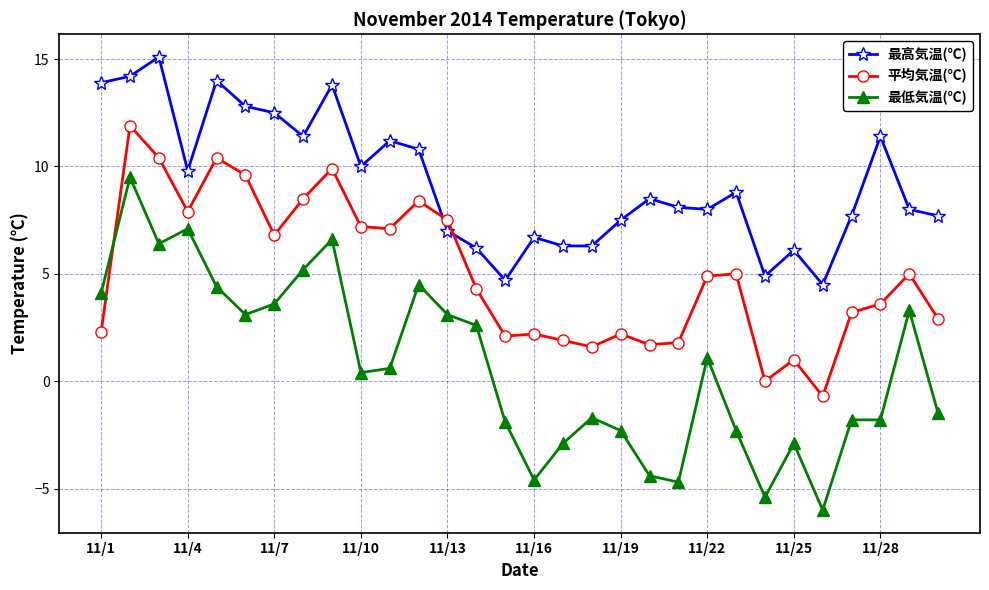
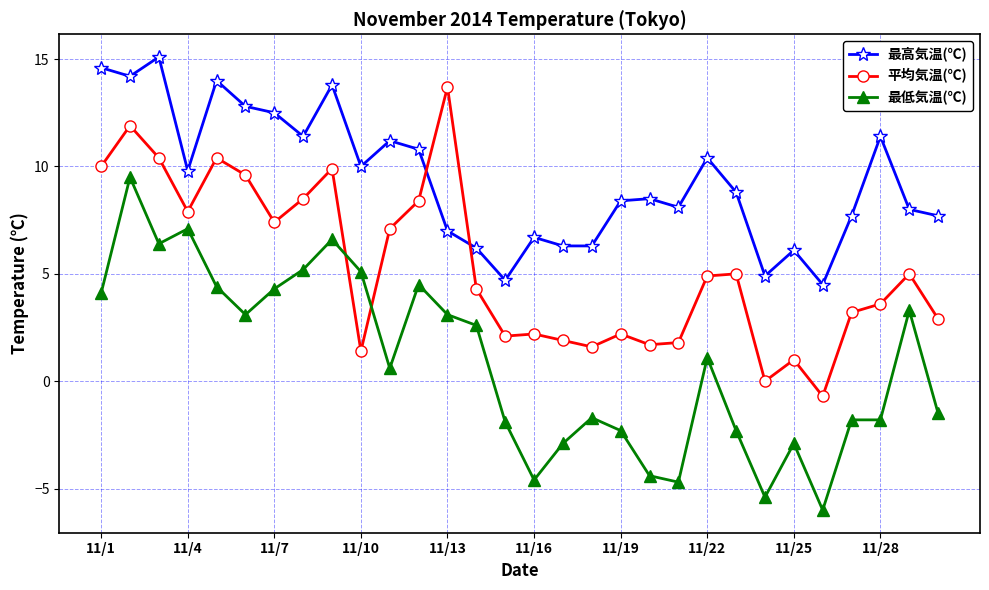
最高気温(℃), 11/1: 13.9 -> 14.6
平均気温(℃), 11/1: 2.3 -> 10.0
平均気温(℃), 11/7: 6.8 -> 7.4
最低気温(℃), 11/7: 3.6 -> 4.3
平均気温(℃), 11/10: 7.2 -> 1.4
最低気温(℃), 11/10: 0.4 -> 5.1
平均気温(℃), 11/13: 7.5 -> 13.7
最高気温(℃), 11/19: 7.5 -> 8.4
最高気温(℃), 11/22: 8.0 -> 10.4
